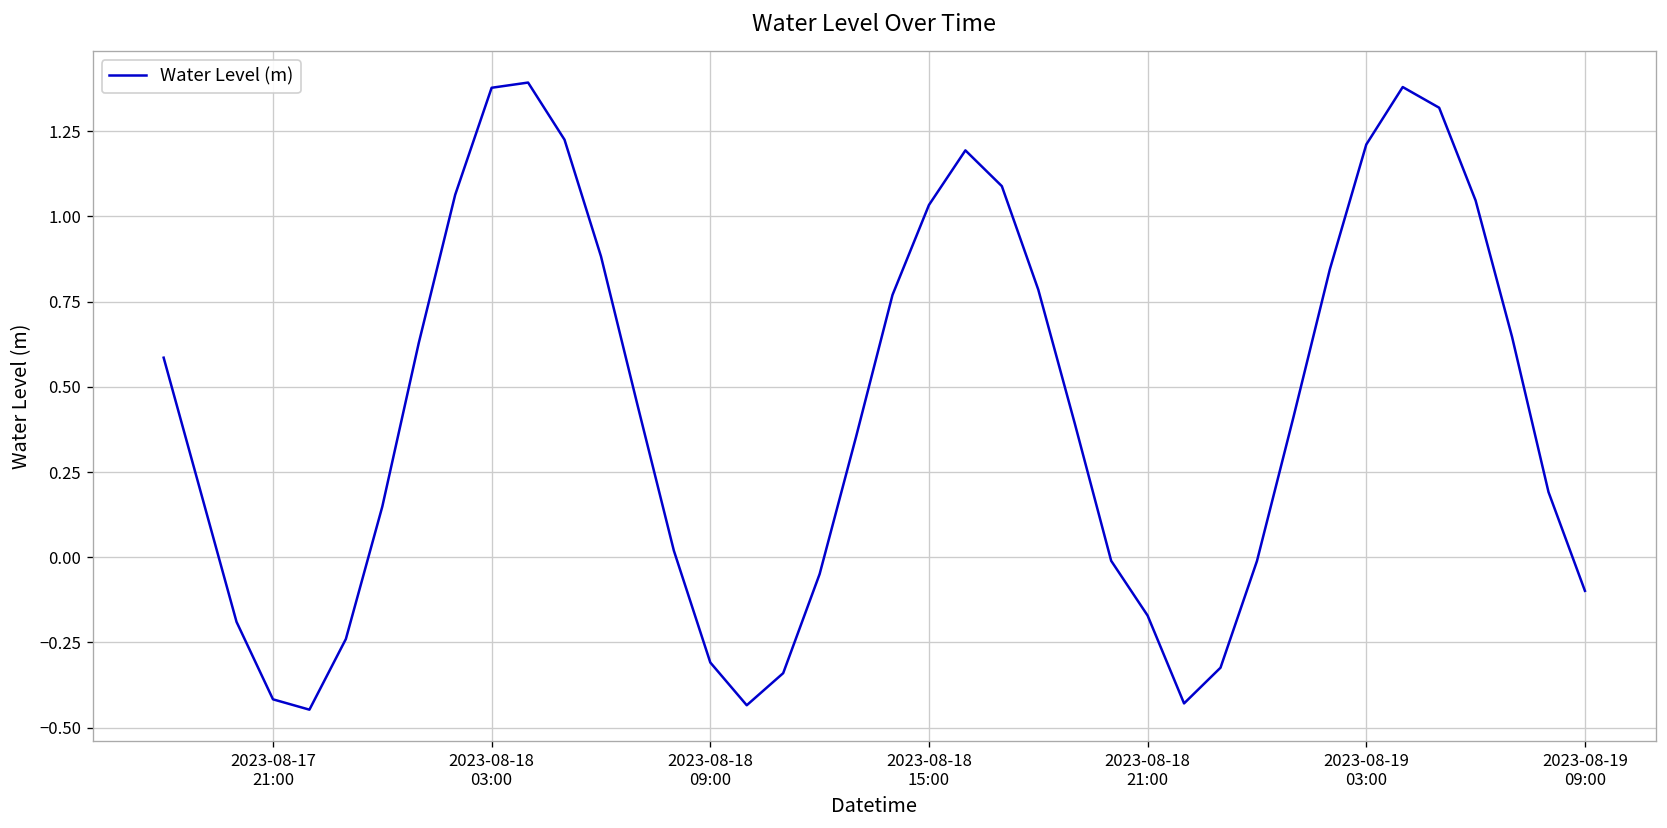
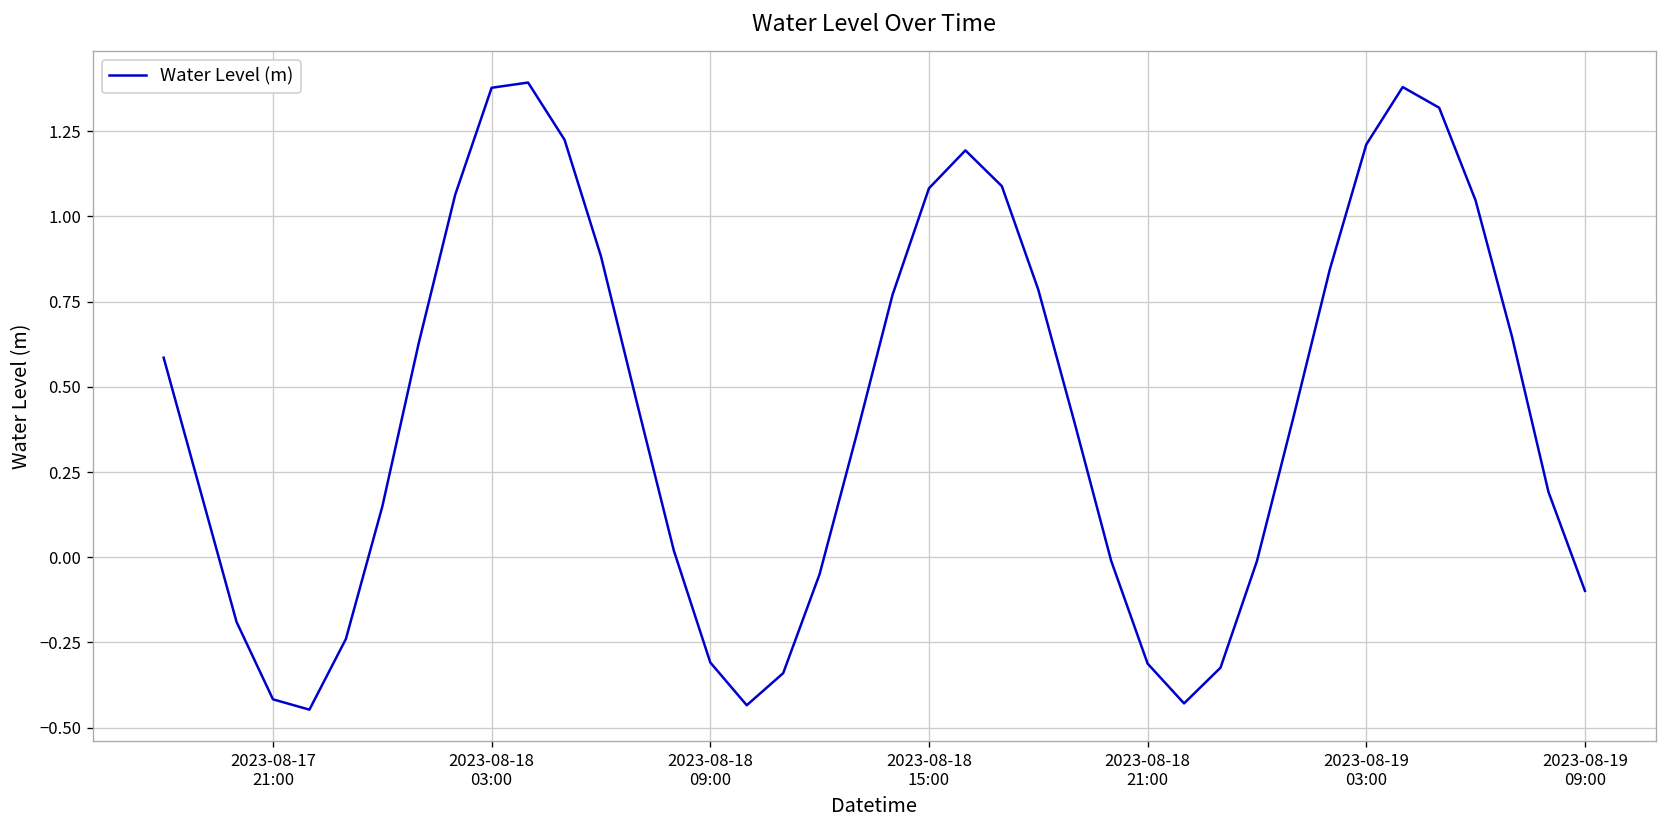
2023-08-18 15:00: 1.03 -> 1.08
2023-08-18 21:00: -0.17 -> -0.31
